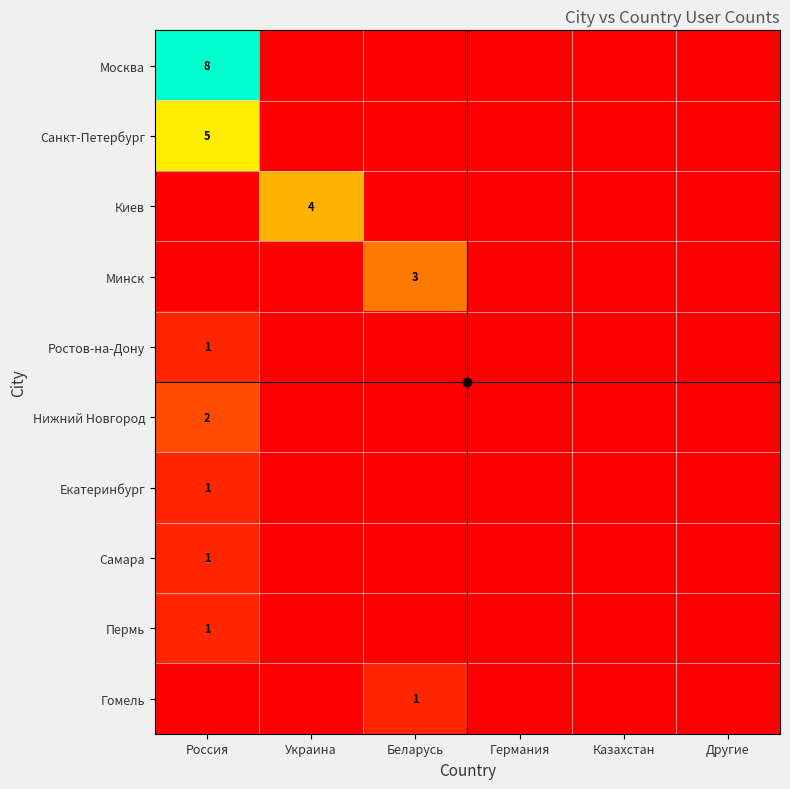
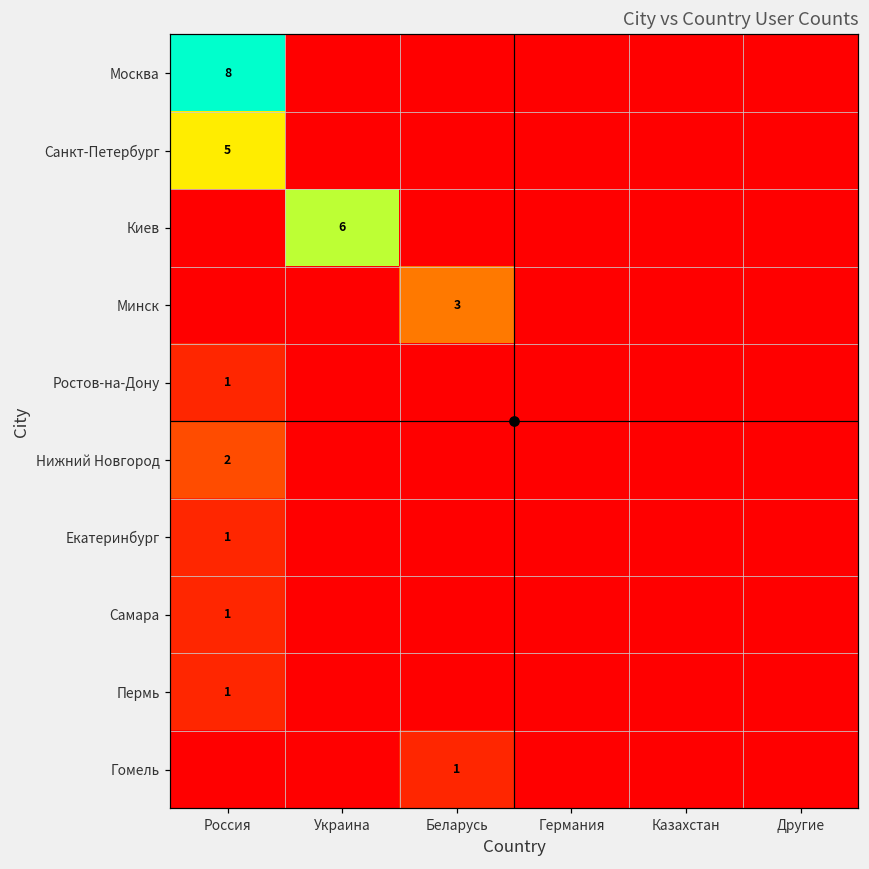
Киев, Украина: 4 -> 6
